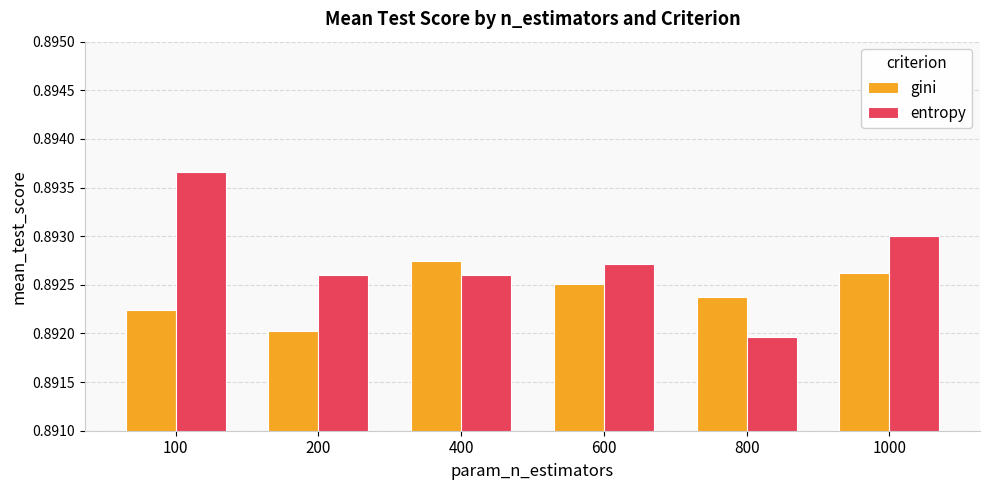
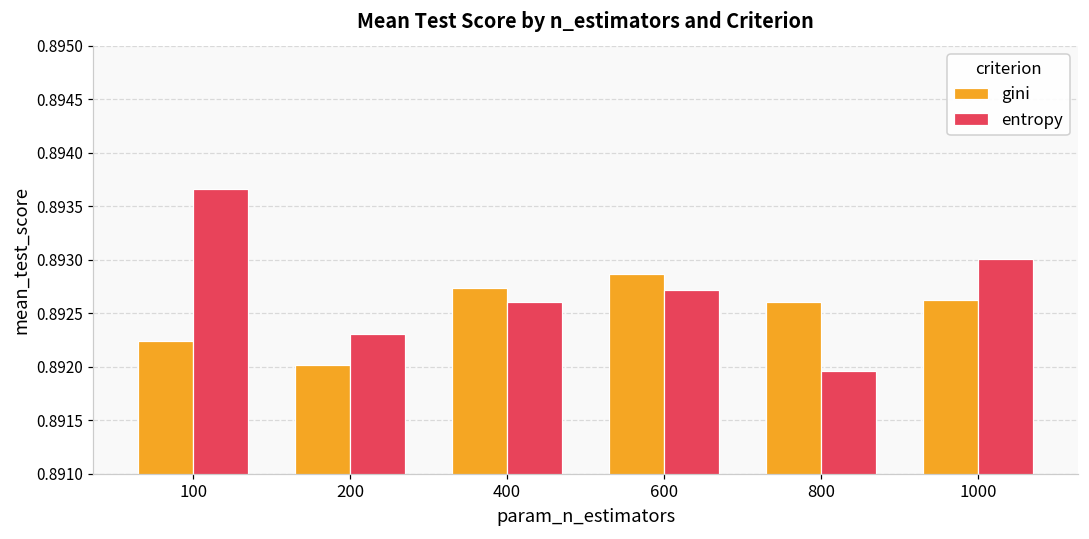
entropy, 200: 0.8926 -> 0.8923
gini, 600: 0.8925 -> 0.8929
gini, 800: 0.8924 -> 0.8926
